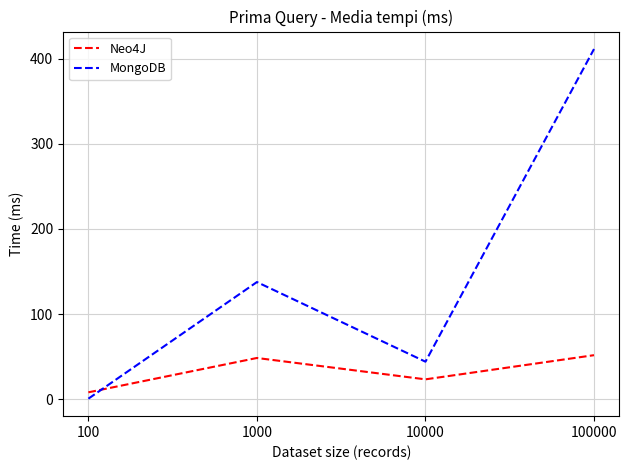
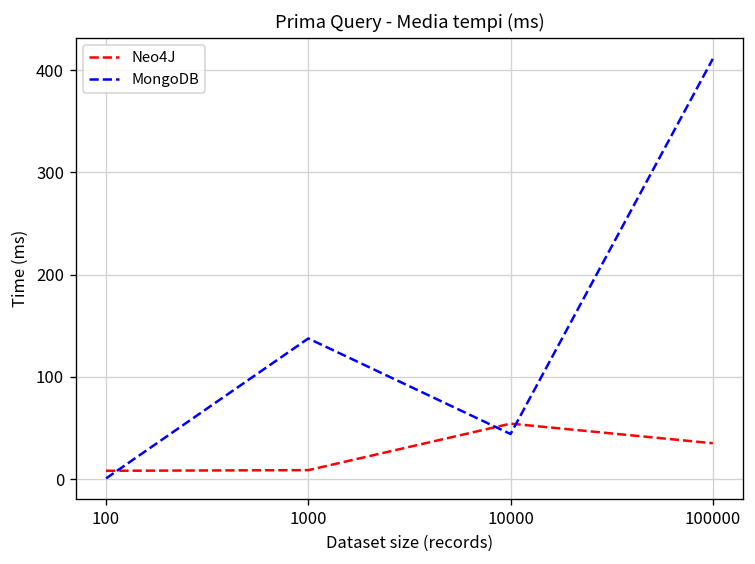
Neo4J, 1000: 50 -> 10
Neo4J, 10000: 20 -> 50
Neo4J, 100000: 50 -> 40
